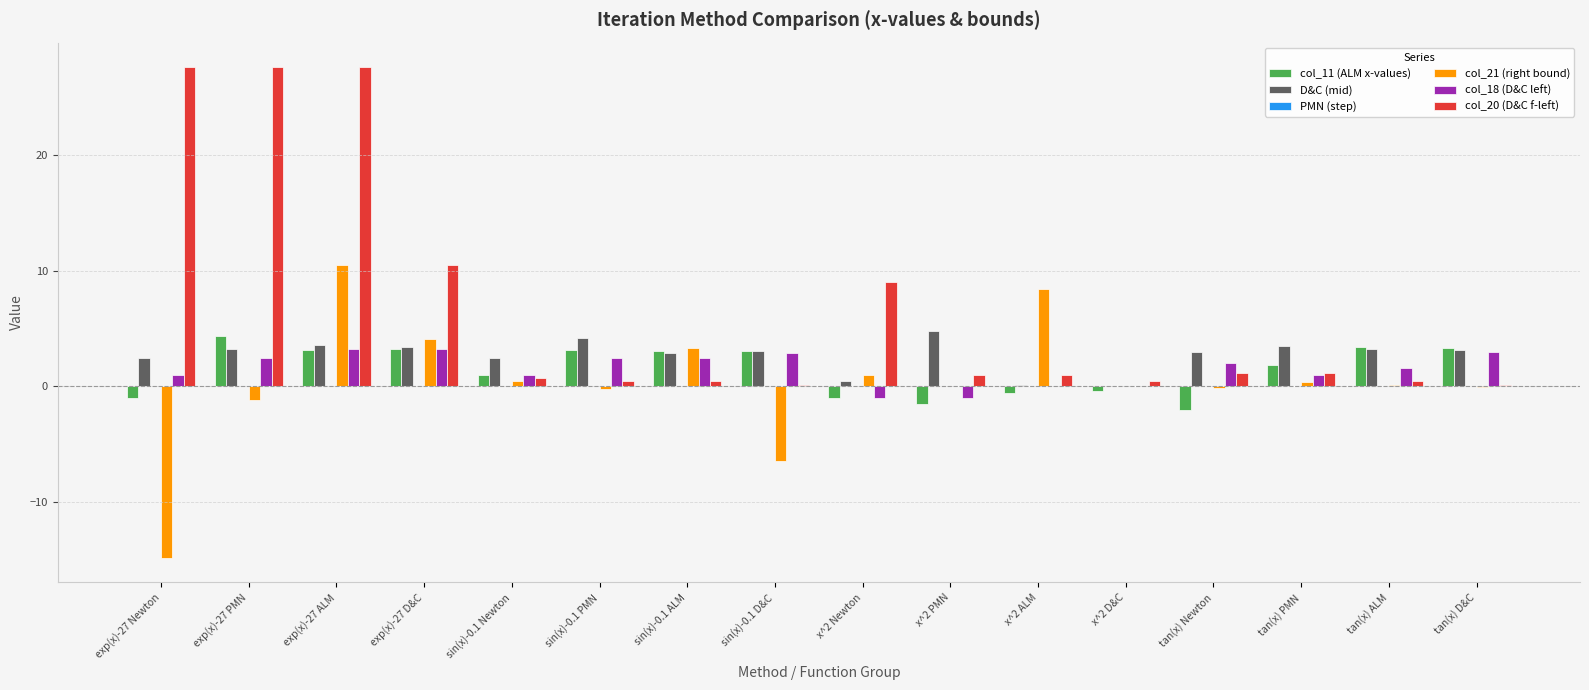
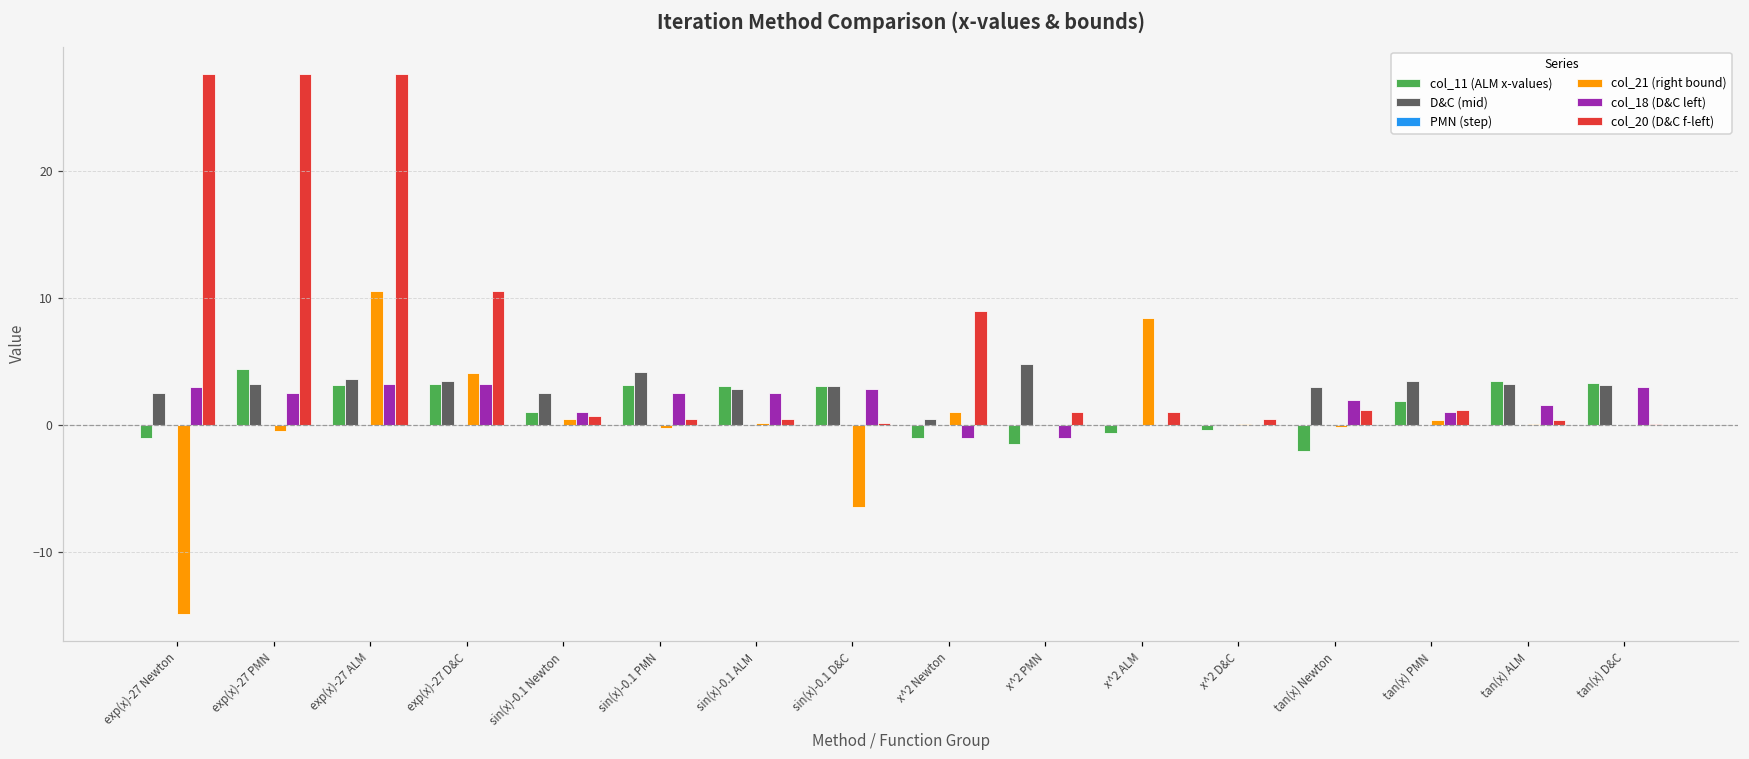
col_18 (D&C left), exp(x)-27 Newton: 1 -> 3
col_21 (right bound), exp(x)-27 PMN: -1.2 -> -0.4
col_21 (right bound), sin(x)-0.1 ALM: 3.3 -> 0.2
